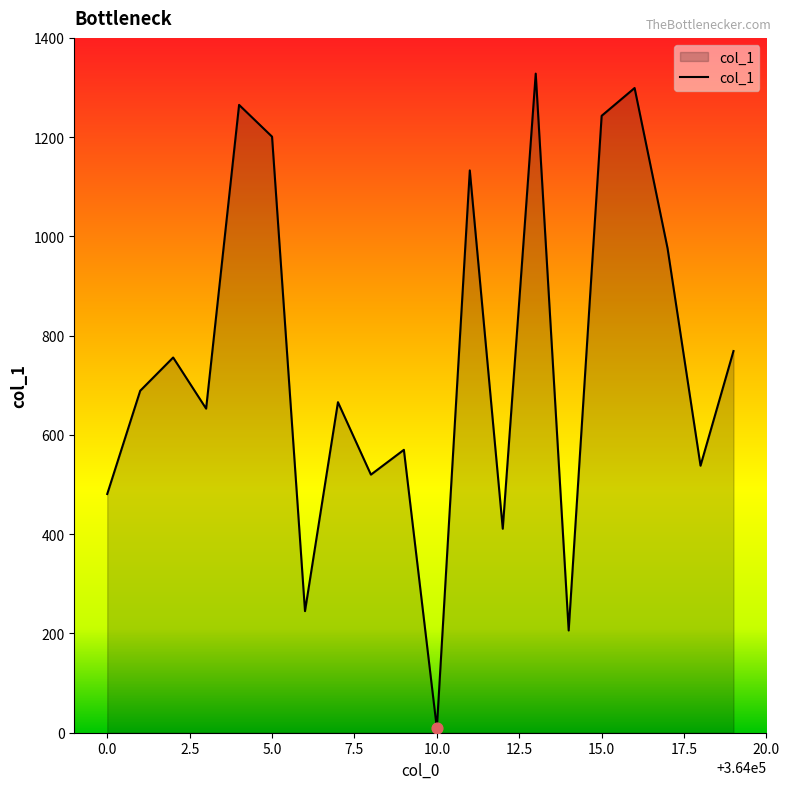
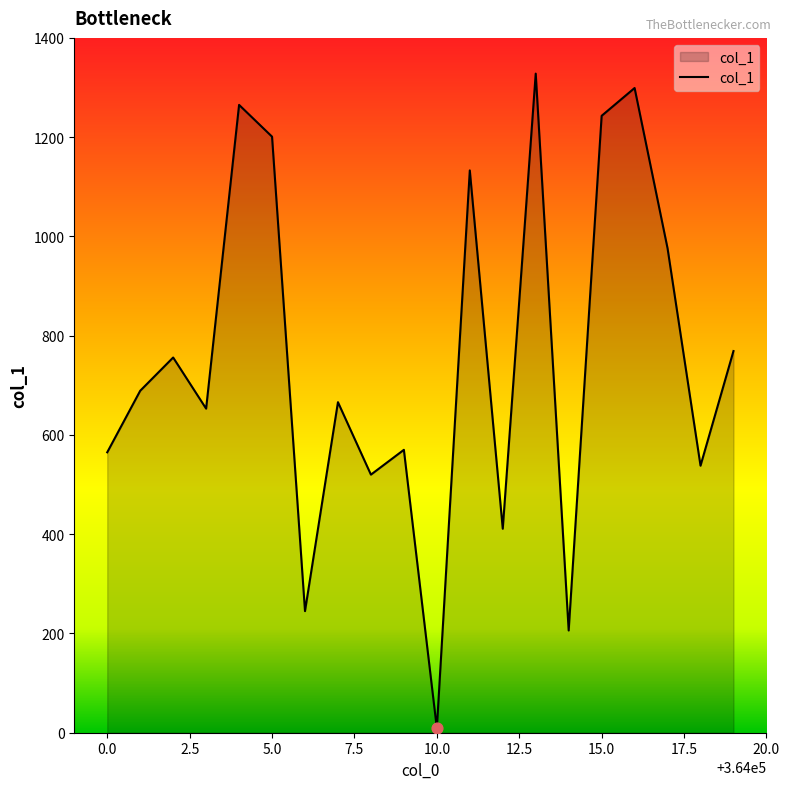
col_1, 0.0: 480 -> 570
